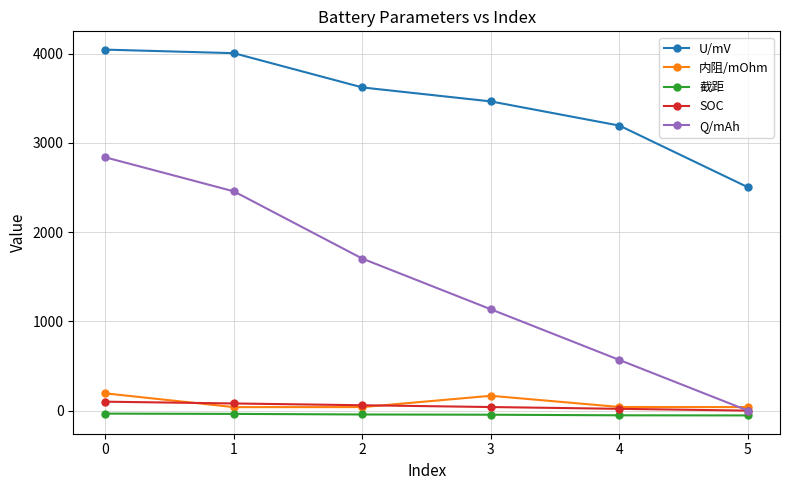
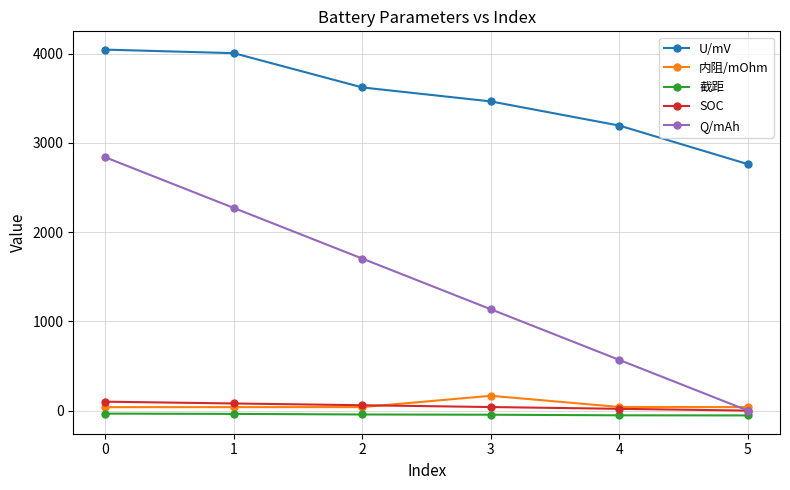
内阻/mOhm, 0: 200 -> 0
Q/mAh, 1: 2500 -> 2300
U/mV, 5: 2500 -> 2800
